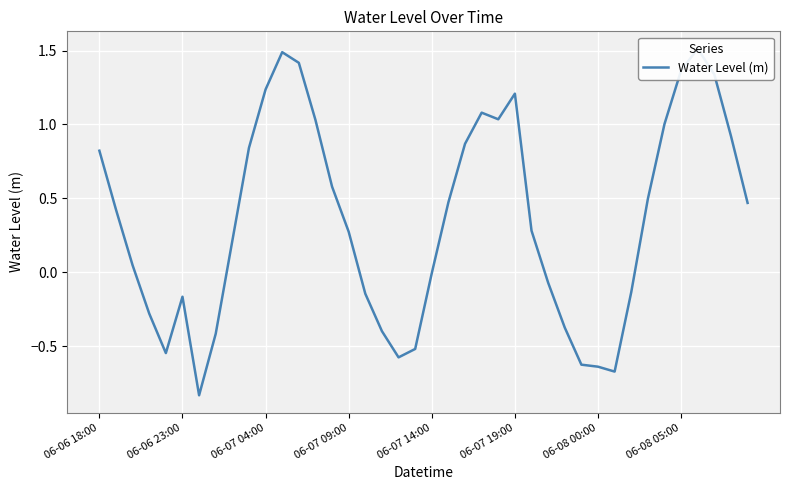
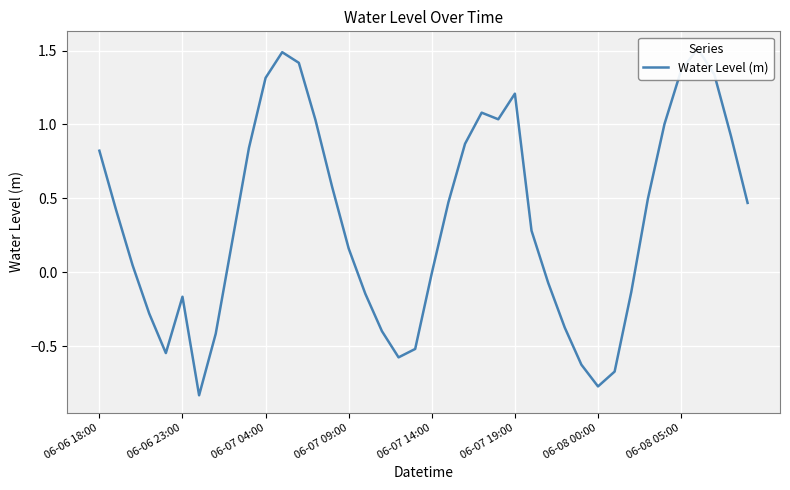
06-07 04:00: 1.24 -> 1.32
06-07 09:00: 0.27 -> 0.16
06-08 00:00: -0.64 -> -0.77
